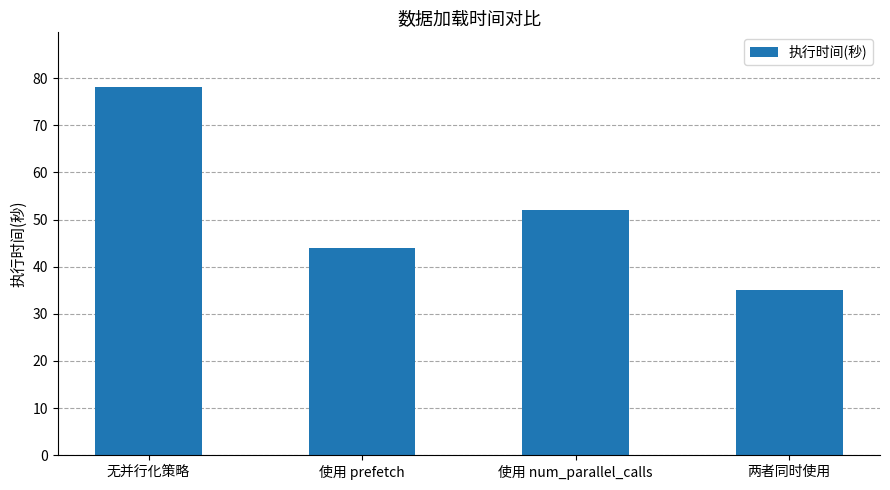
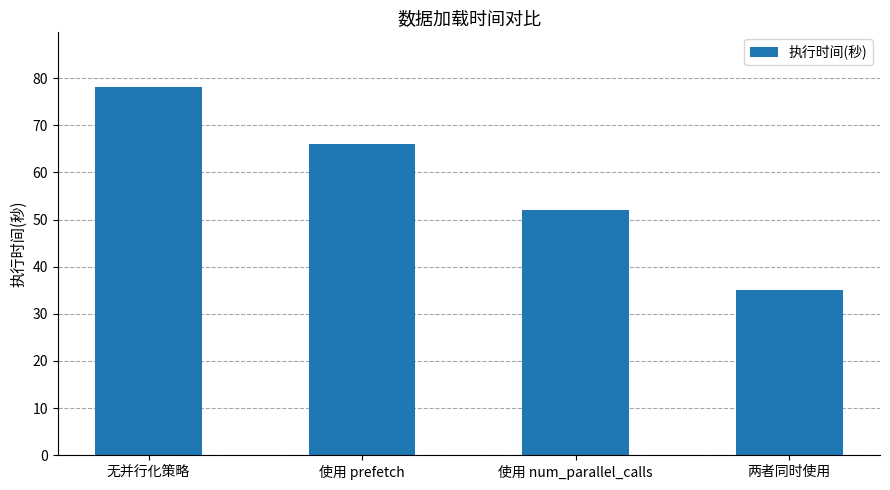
使用 prefetch: 44 -> 66
